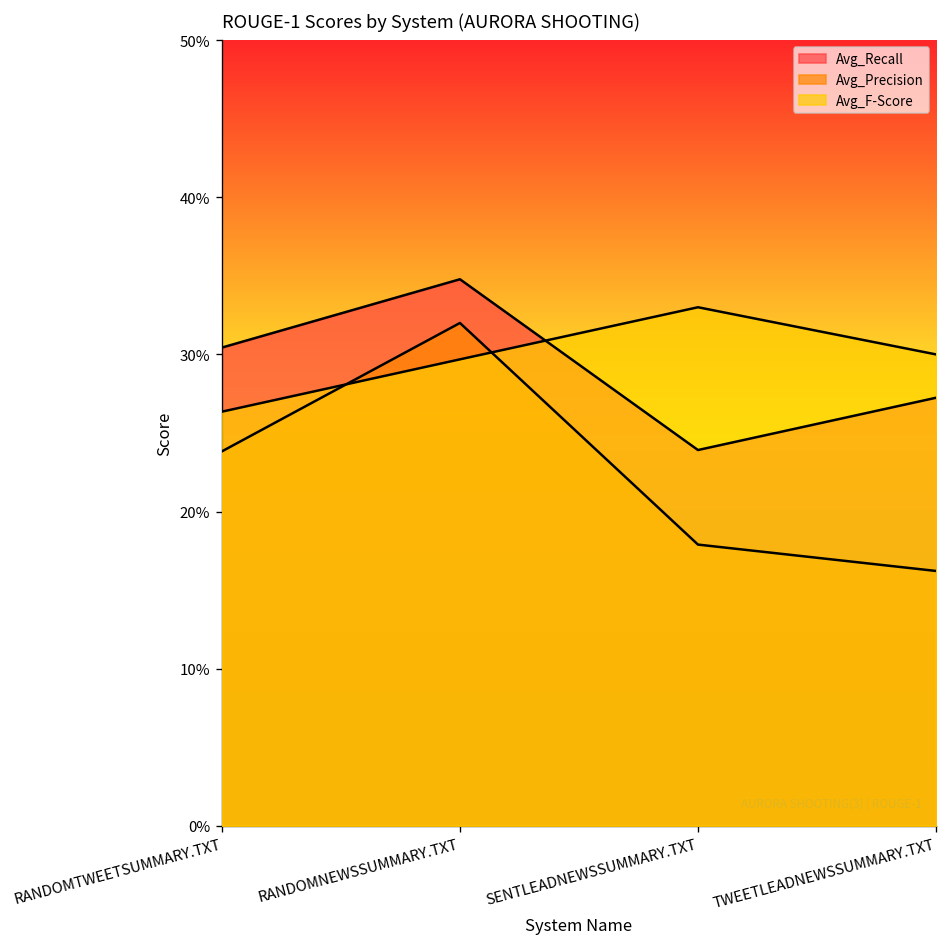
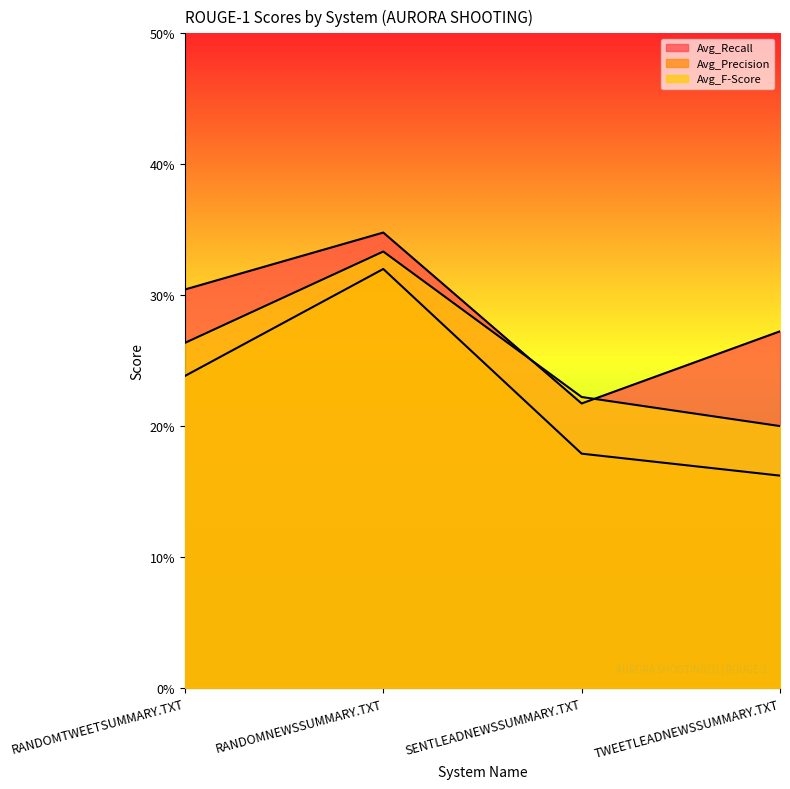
Avg_F-Score, RANDOMNEWSSUMMARY.TXT: 29.7% -> 33.3%
Avg_Recall, SENTLEADNEWSSUMMARY.TXT: 23.9% -> 21.7%
Avg_F-Score, SENTLEADNEWSSUMMARY.TXT: 33.0% -> 22.2%
Avg_F-Score, TWEETLEADNEWSSUMMARY.TXT: 30.0% -> 20.0%
